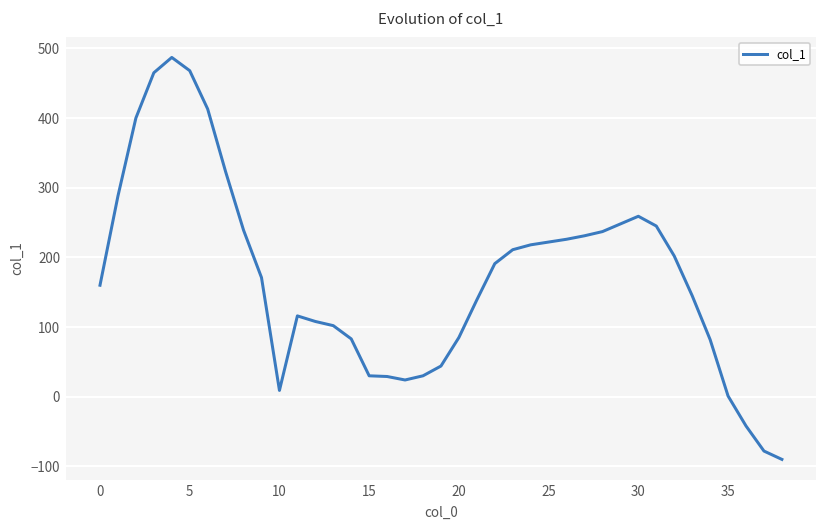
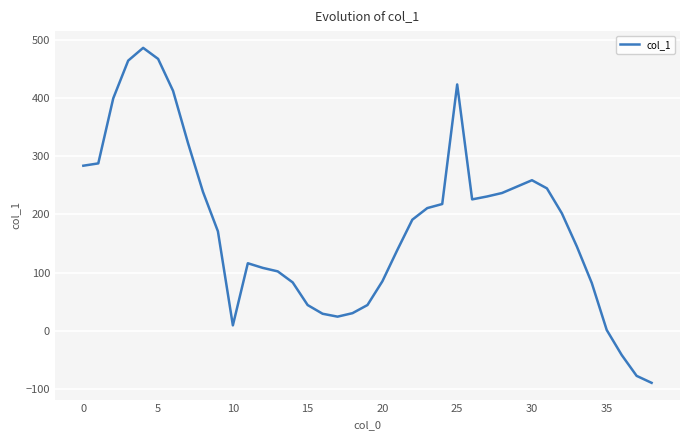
0: 160 -> 280
15: 30 -> 40
25: 220 -> 420
